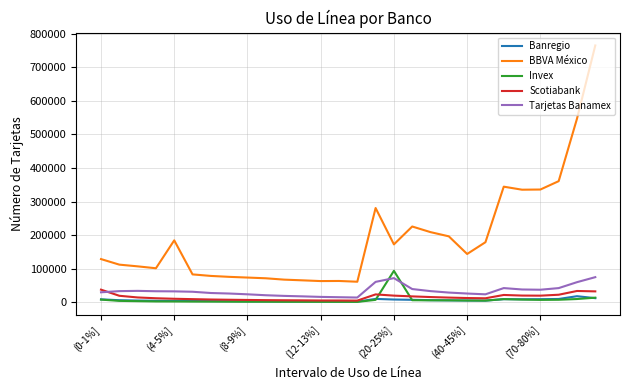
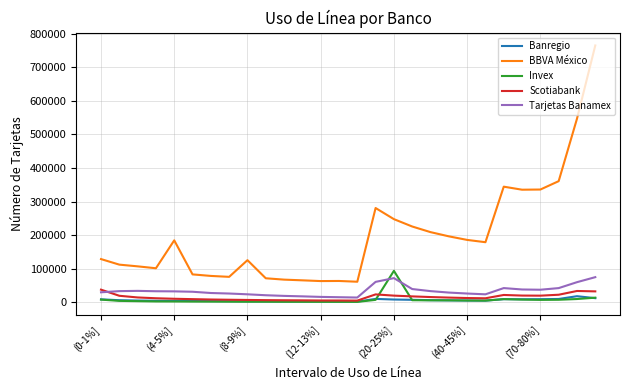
BBVA México, (8-9%]: 70000 -> 130000
BBVA México, (20-25%]: 170000 -> 250000
BBVA México, (40-45%]: 140000 -> 190000
